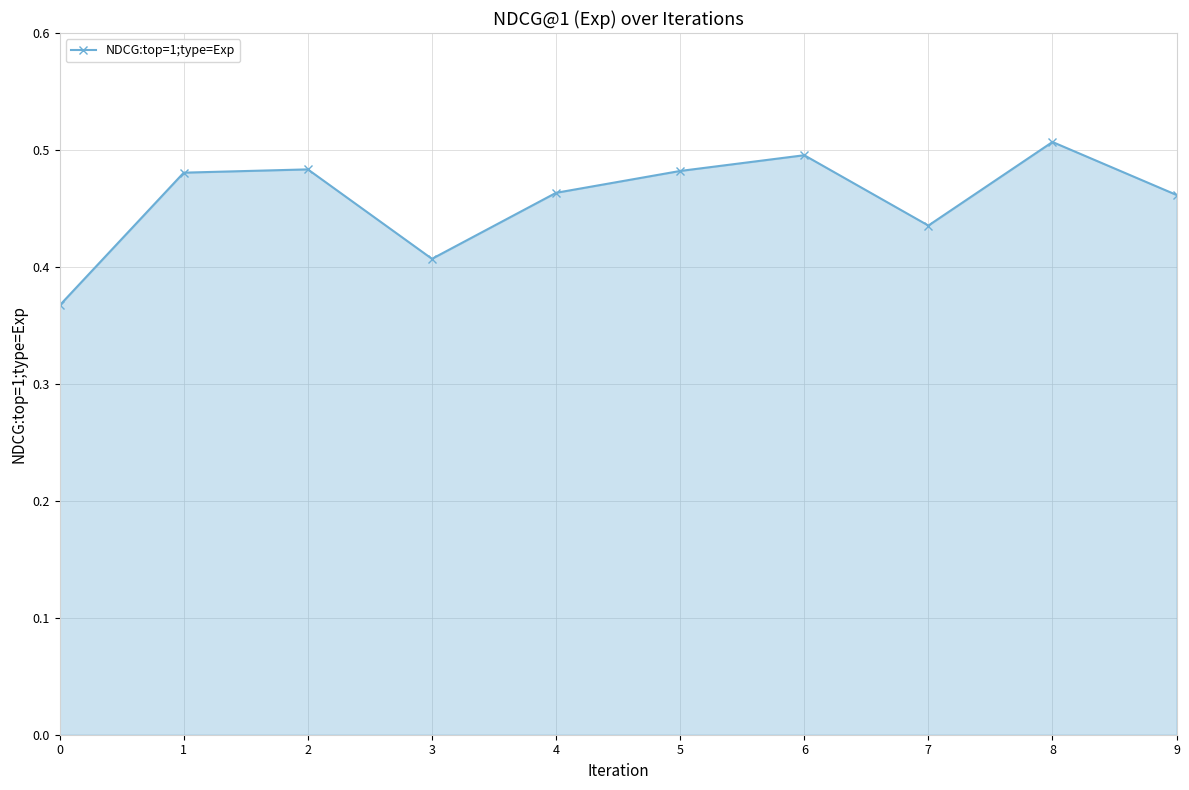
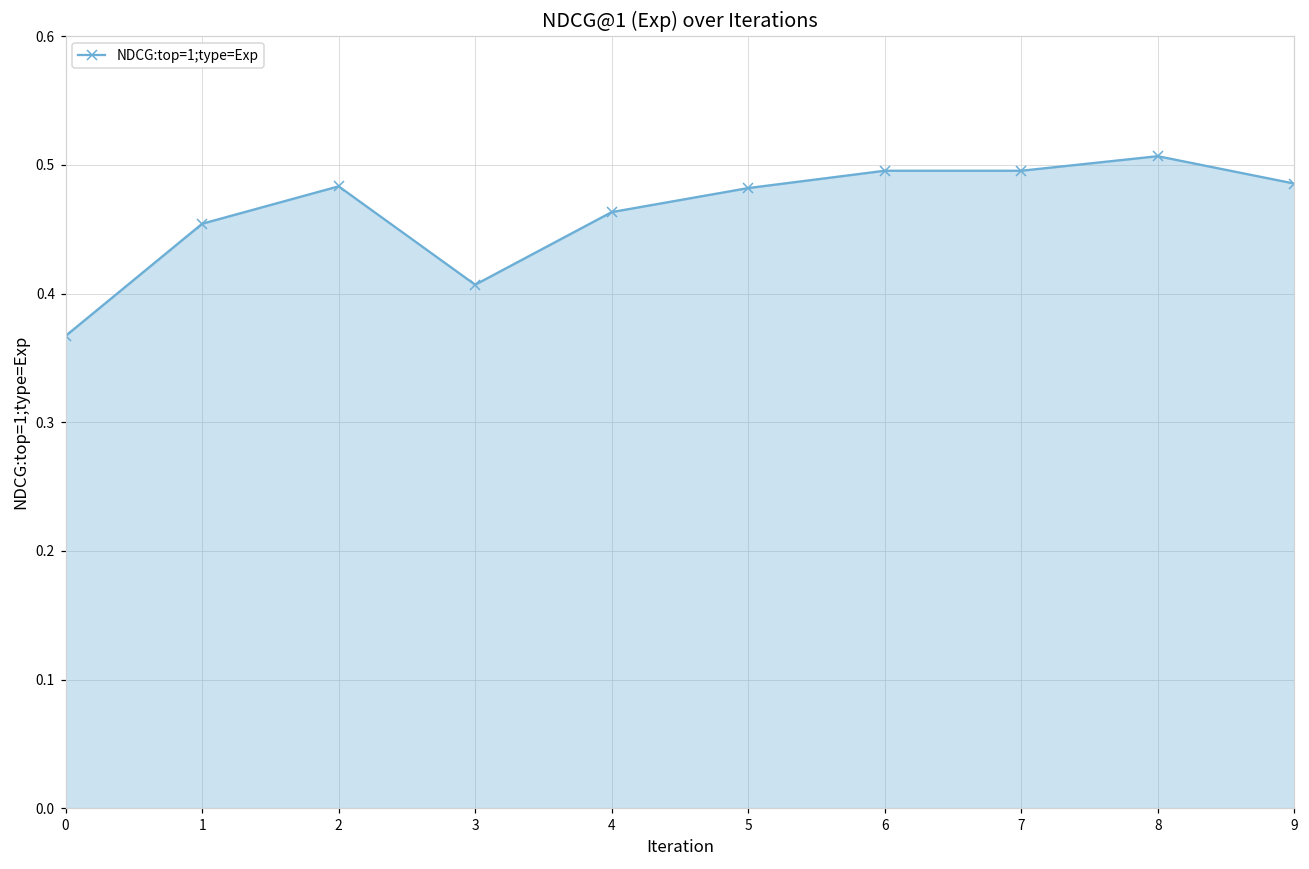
1: 0.481 -> 0.454
7: 0.435 -> 0.496
9: 0.462 -> 0.486
